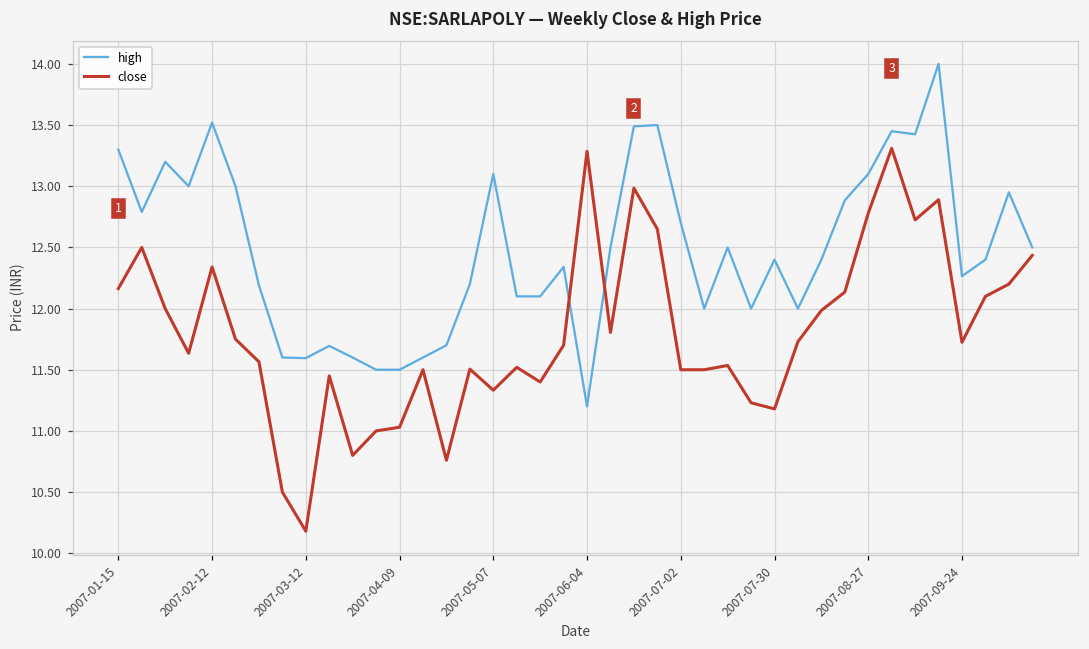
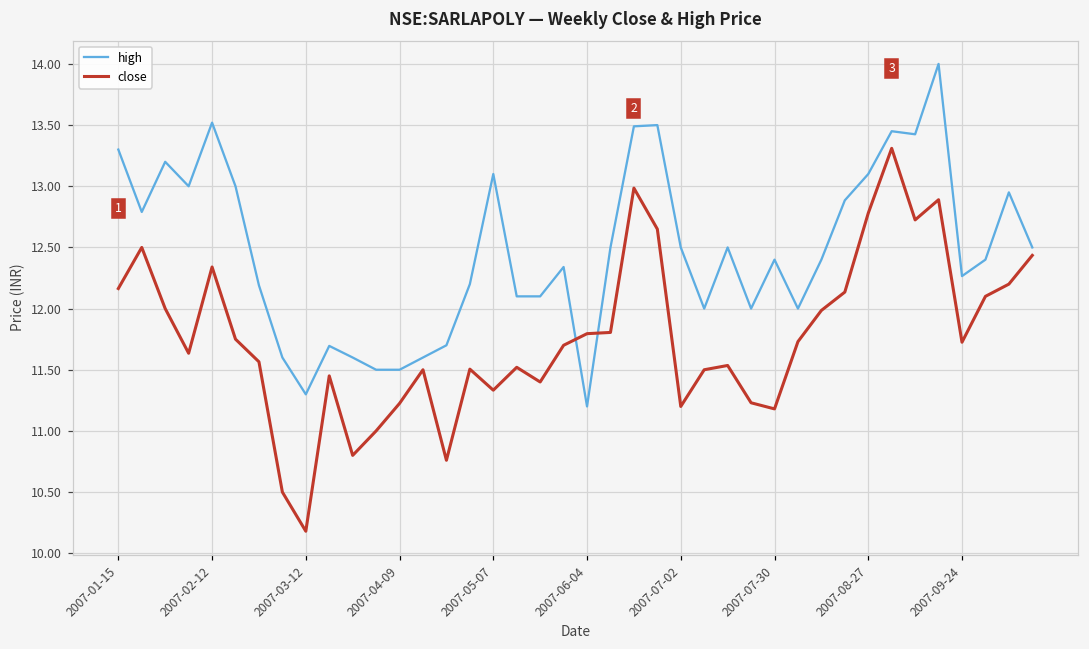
high, 2007-03-12: 11.60 -> 11.30
close, 2007-04-09: 11.03 -> 11.23
close, 2007-06-04: 13.29 -> 11.80
high, 2007-07-02: 12.7 -> 12.5
close, 2007-07-02: 11.5 -> 11.2
